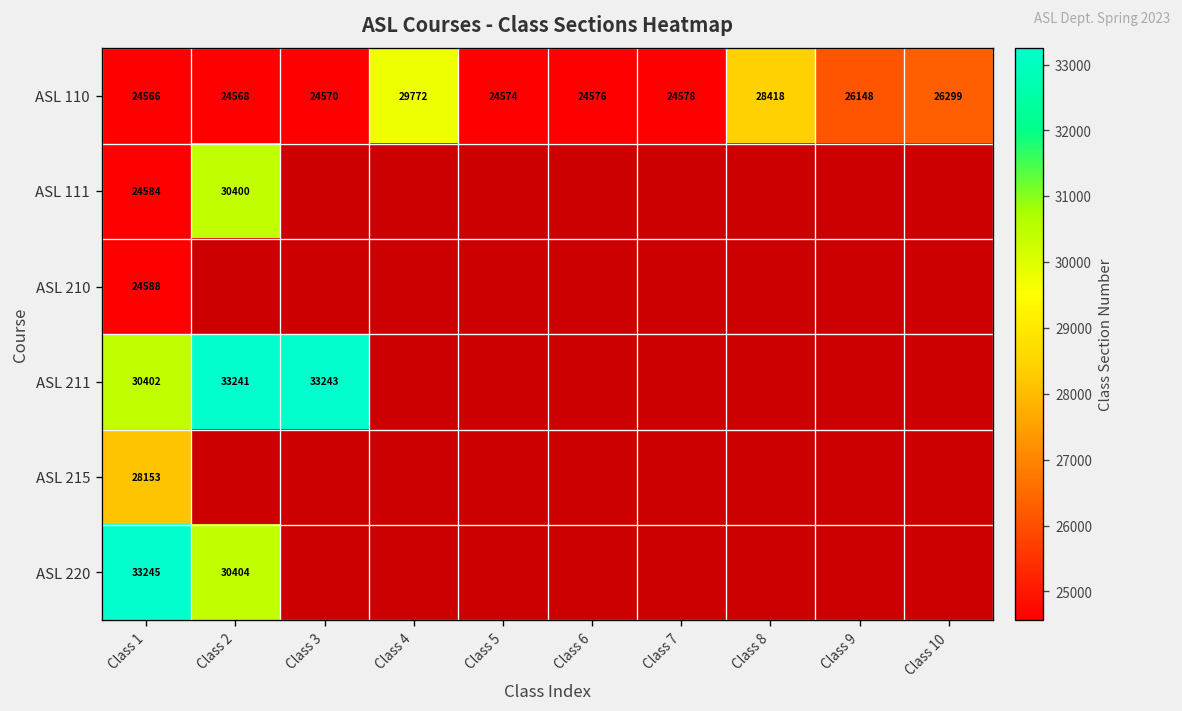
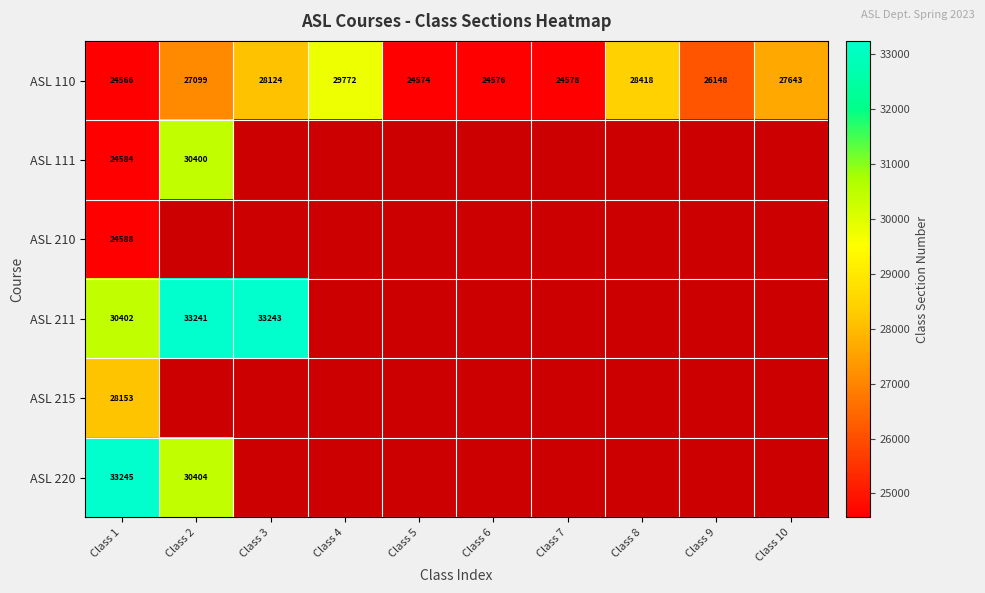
ASL 110, Class 2: 24568 -> 27099
ASL 110, Class 3: 24570 -> 28124
ASL 110, Class 10: 26299 -> 27643
